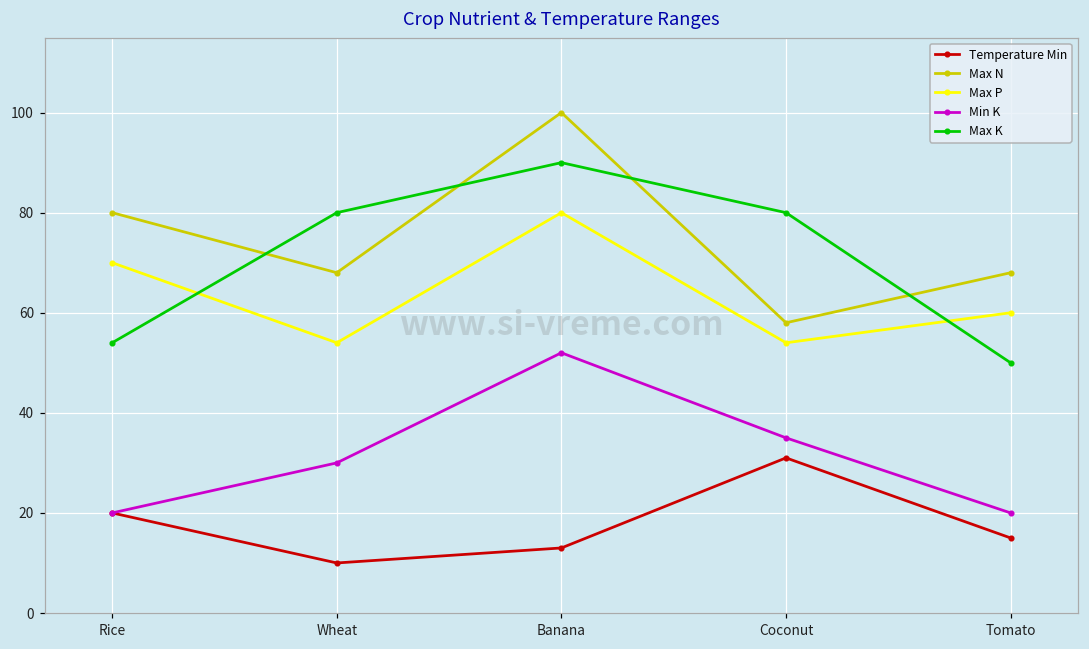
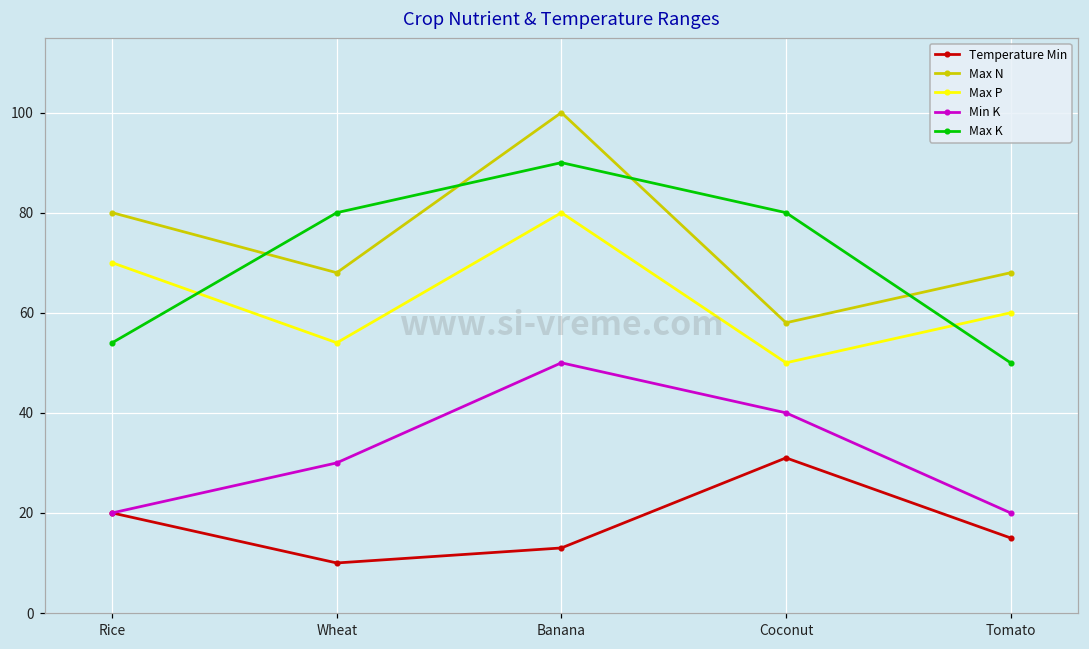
Min K, Banana: 52 -> 50
Max P, Coconut: 54 -> 50
Min K, Coconut: 35 -> 40
